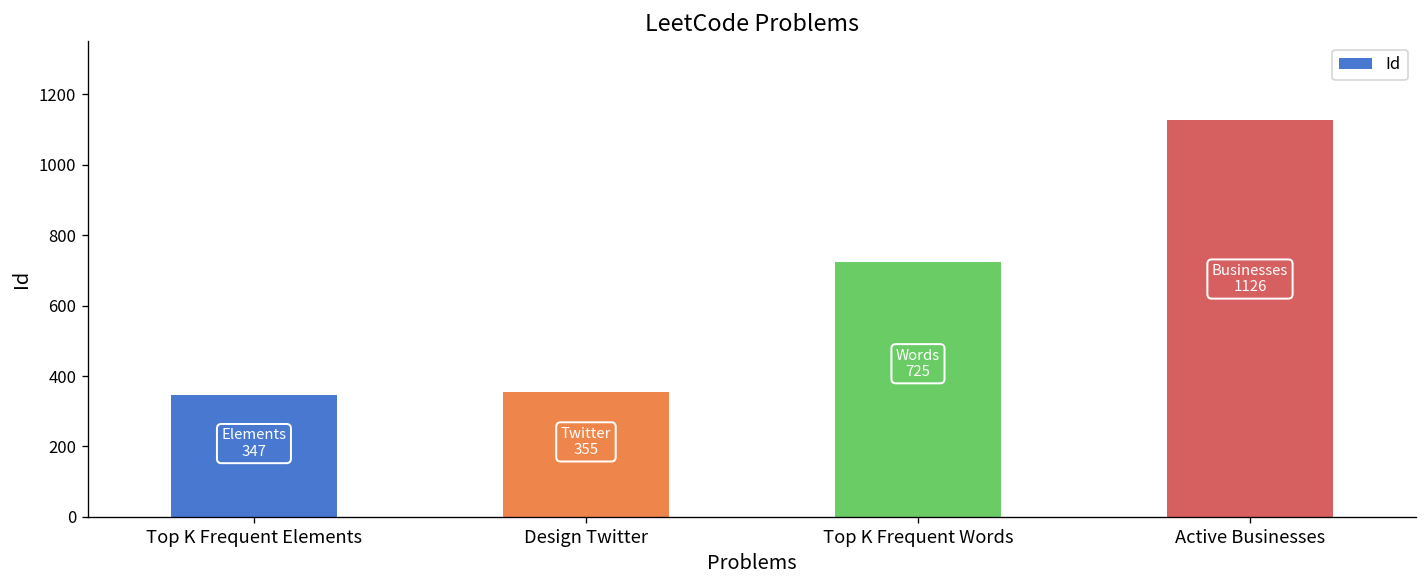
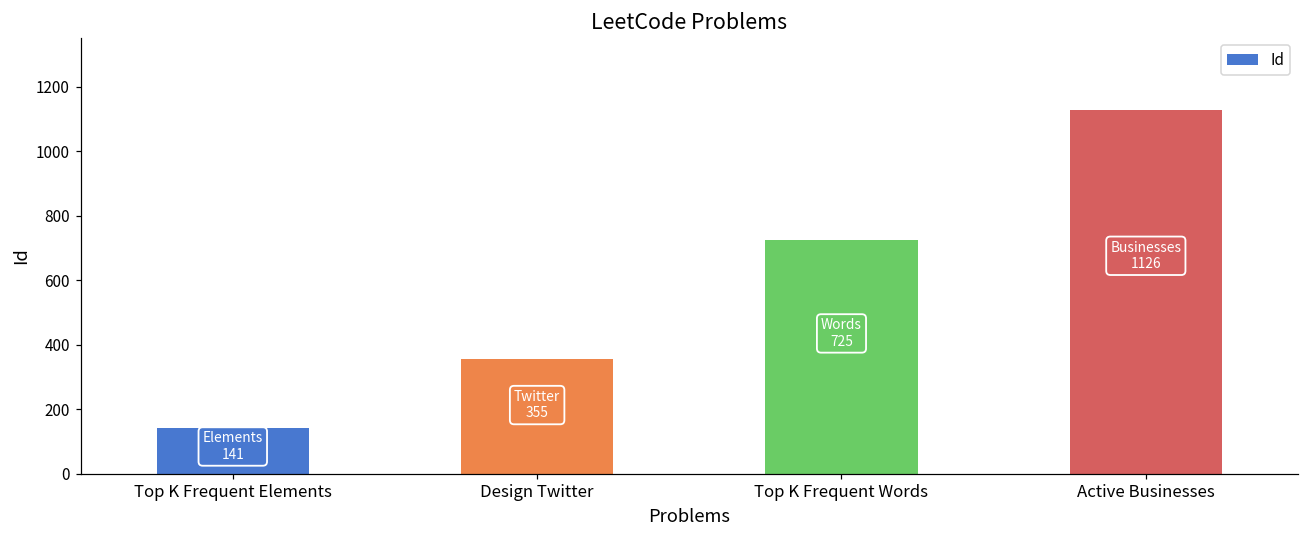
Top K Frequent Elements: 347 -> 141
